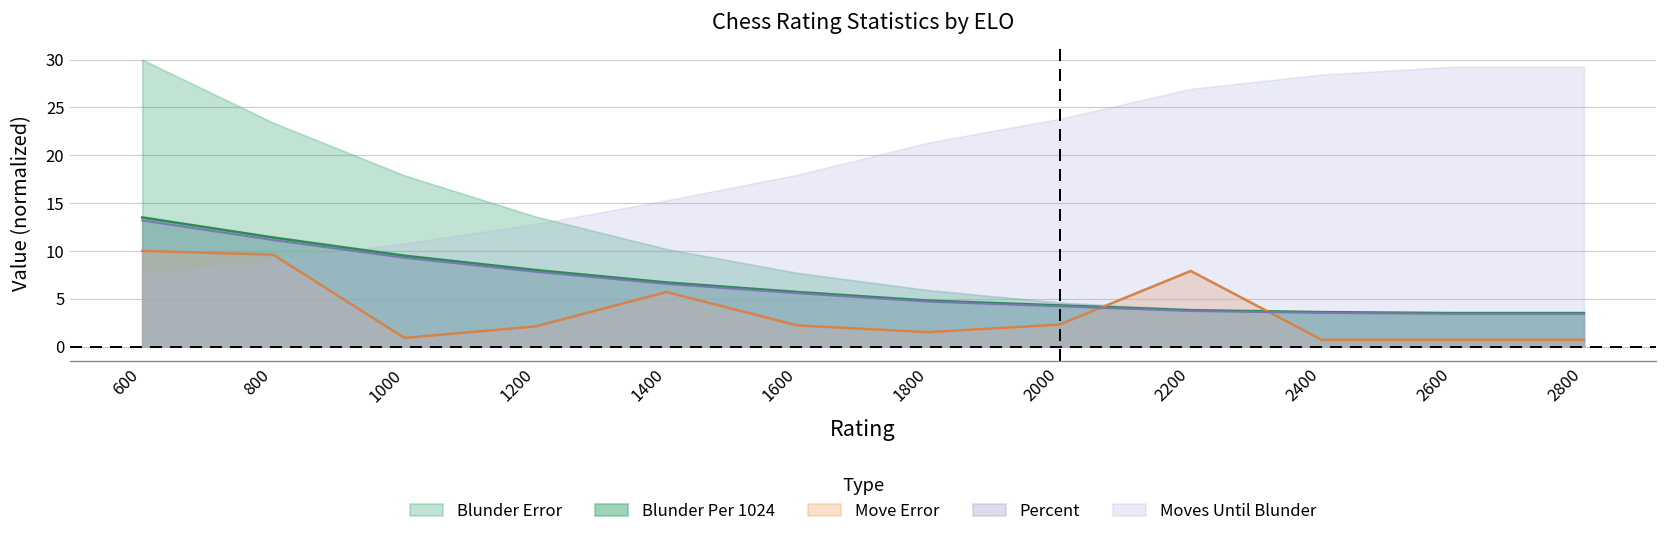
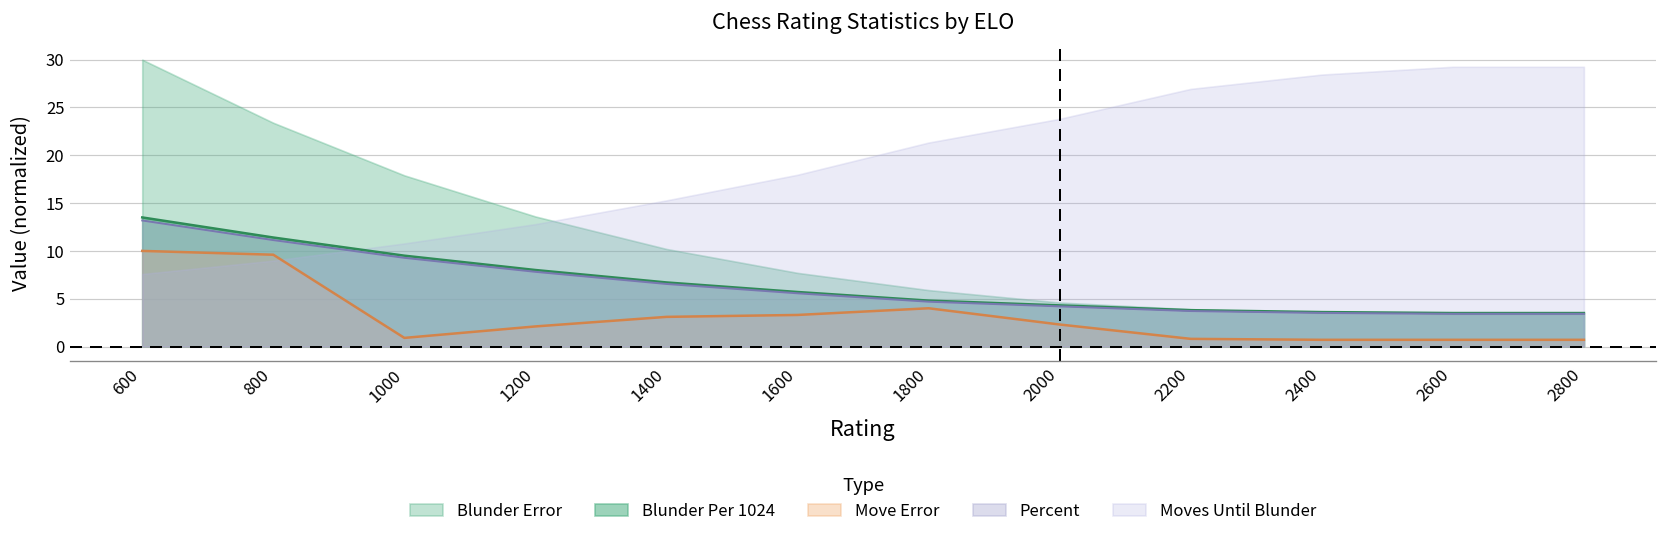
Move Error, 1400: 6 -> 3
Move Error, 1600: 2 -> 3
Move Error, 1800: 2 -> 4
Move Error, 2200: 8 -> 1
